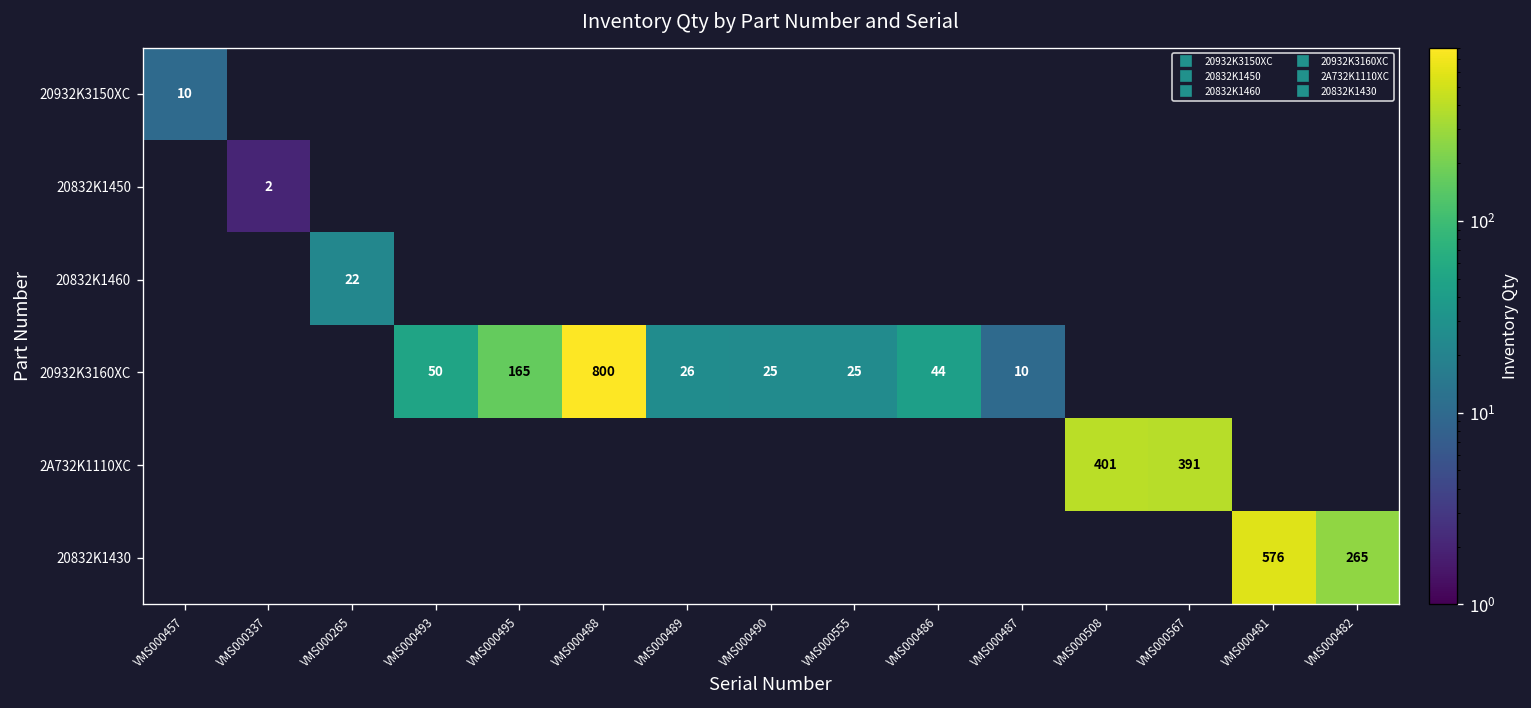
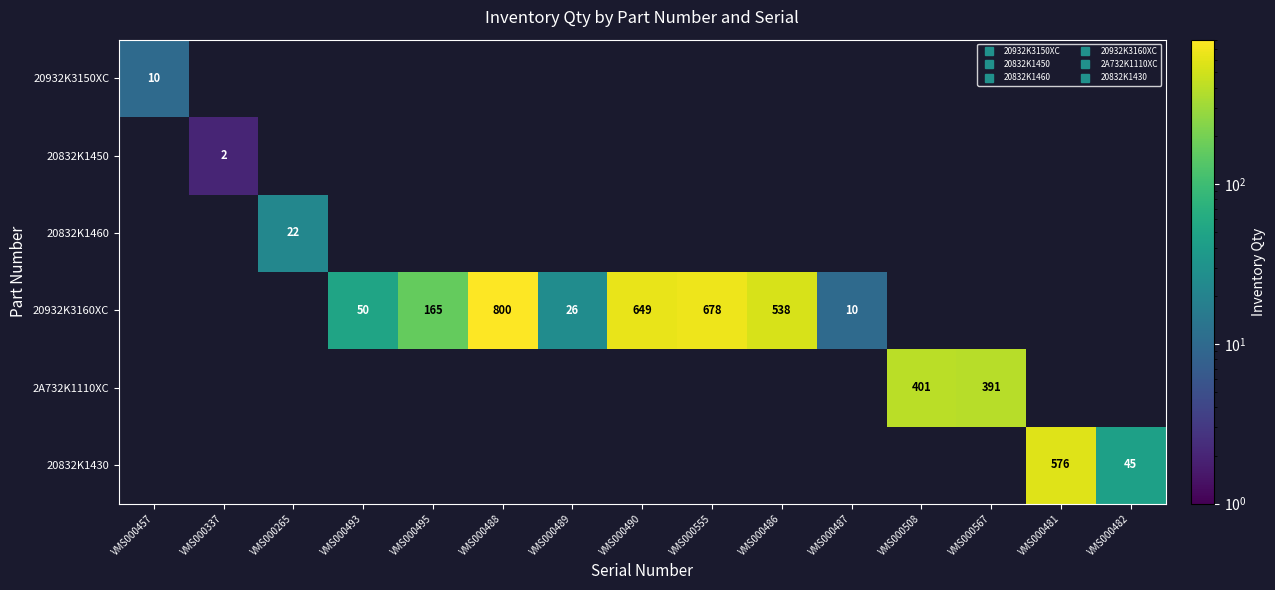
20932K3160XC, VMS000490: 25 -> 649
20932K3160XC, VMS000555: 25 -> 678
20932K3160XC, VMS000486: 44 -> 538
20832K1430, VMS000482: 265 -> 45
